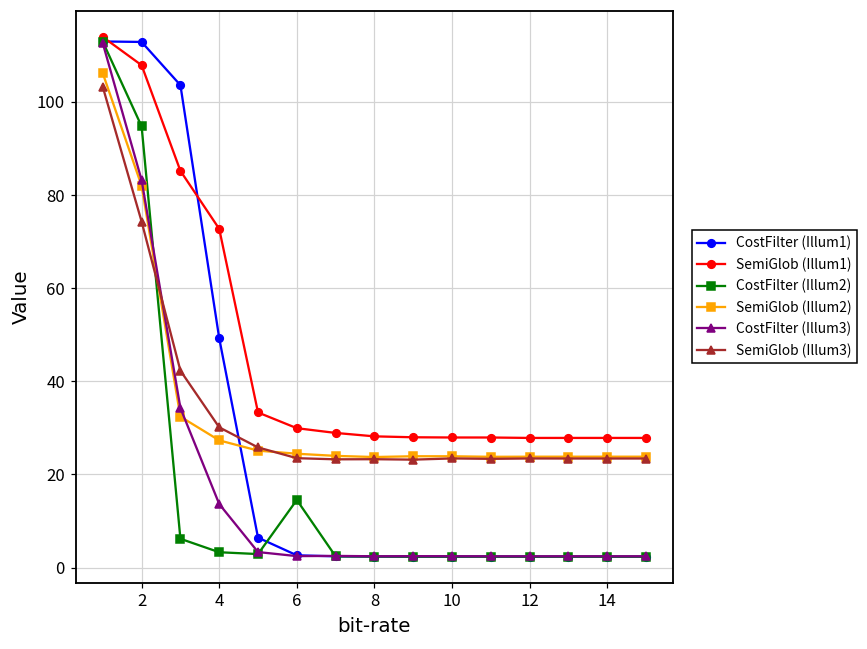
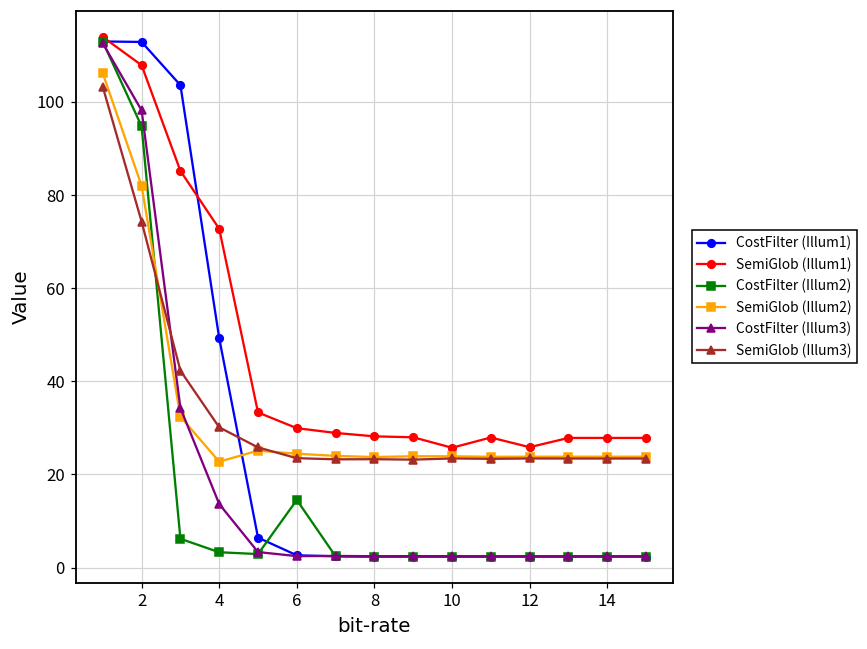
CostFilter (Illum3), 2: 83 -> 98
SemiGlob (Illum2), 4: 27 -> 23
SemiGlob (Illum1), 10: 28 -> 26
SemiGlob (Illum1), 12: 28 -> 26
